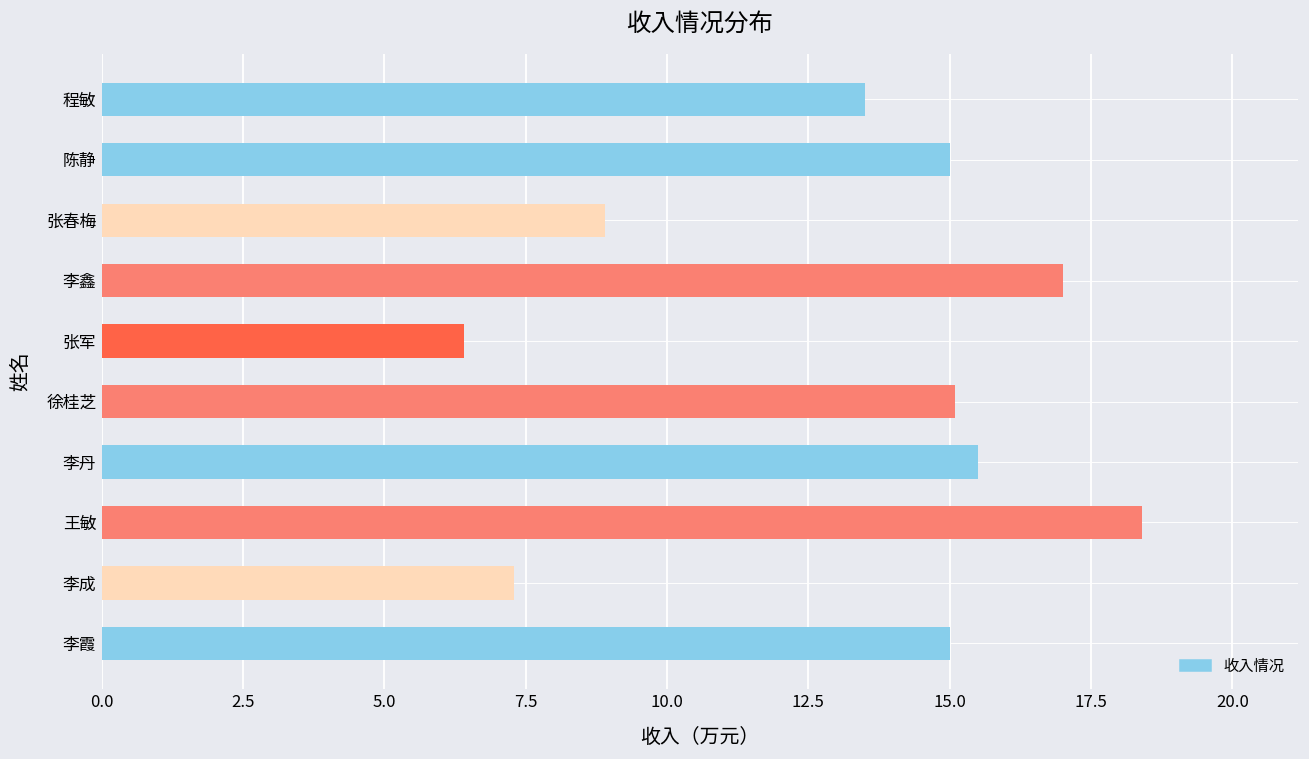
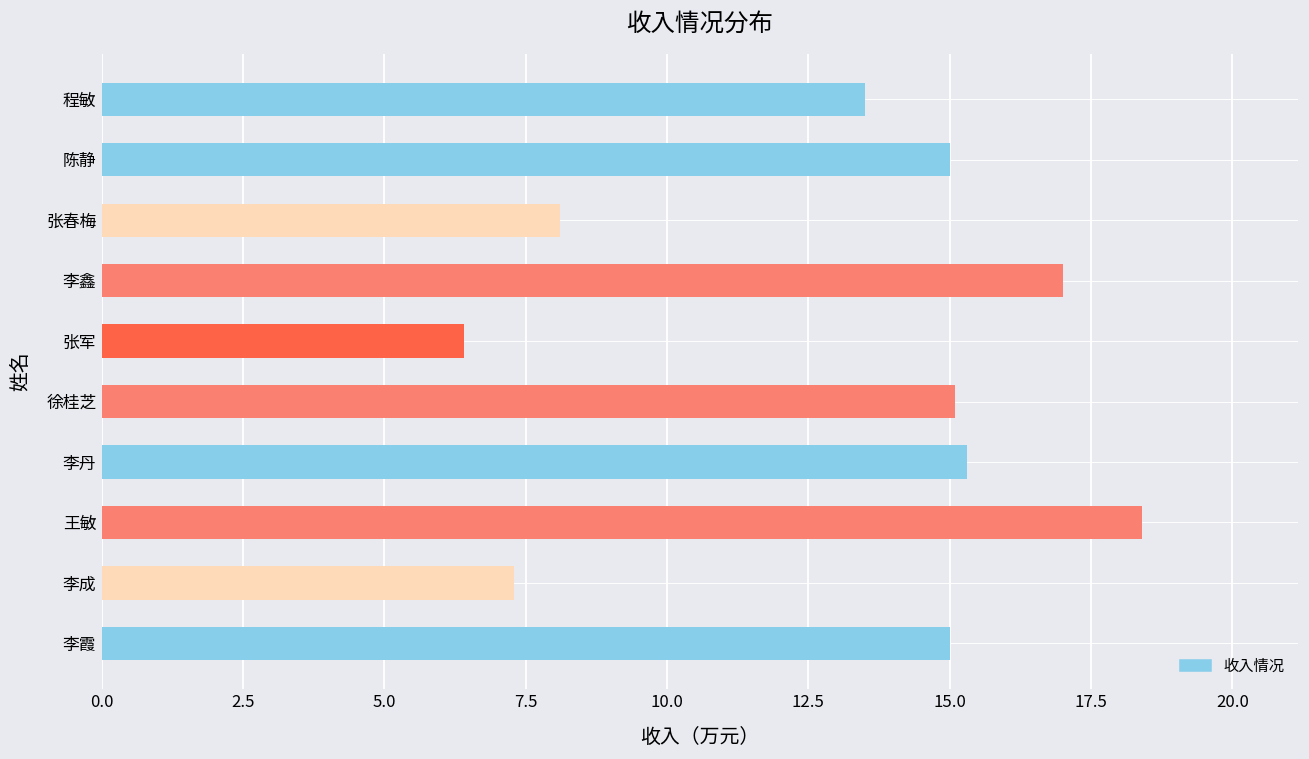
张春梅: 8.9 -> 8.1
李丹: 15.5 -> 15.3
